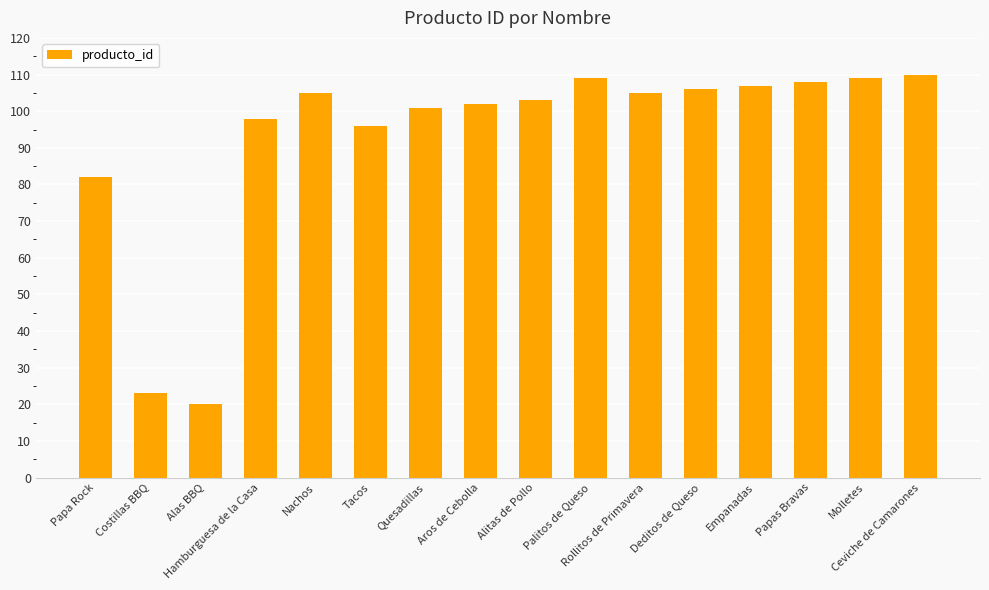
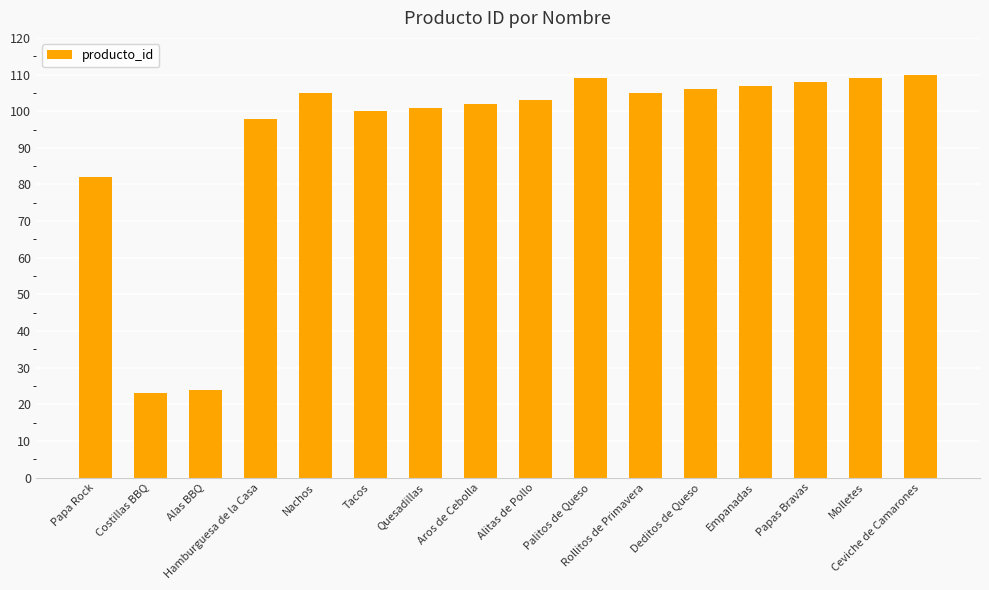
Alas BBQ: 20 -> 24
Tacos: 96 -> 100
